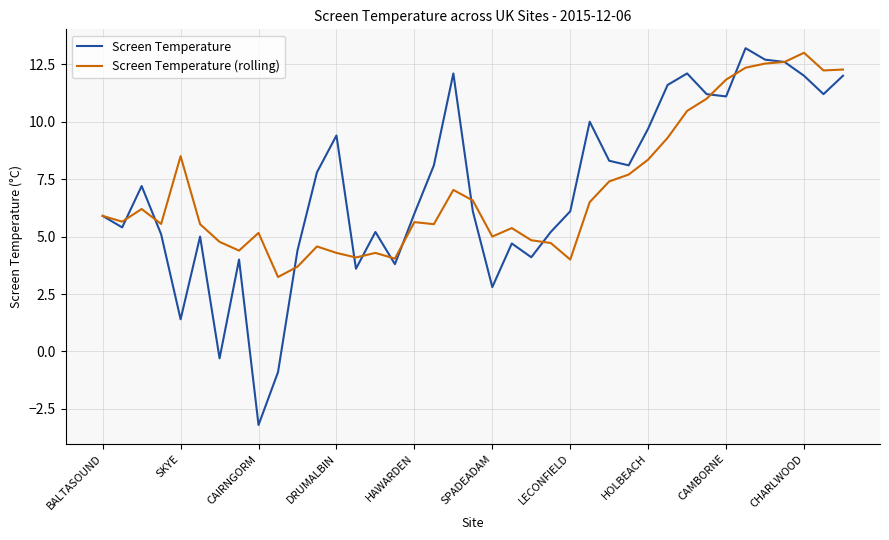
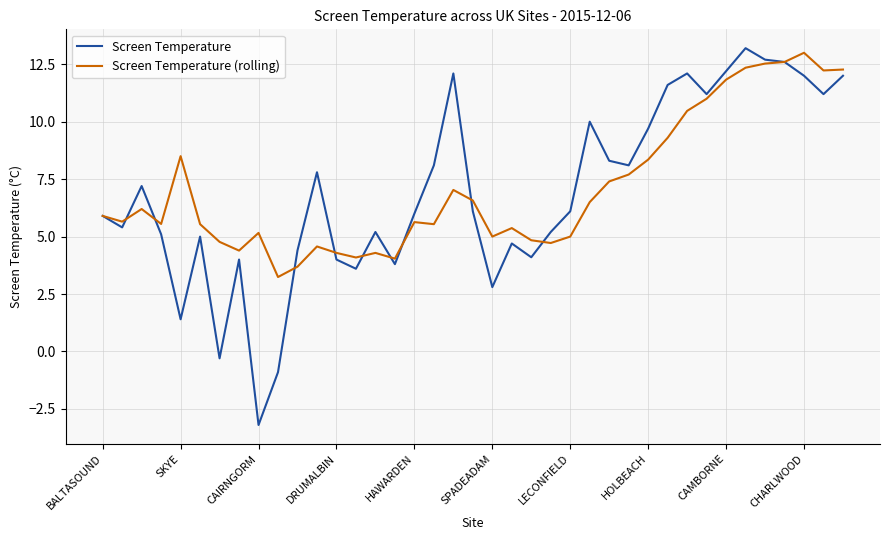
Screen Temperature, DRUMALBIN: 9.4 -> 4.0
Screen Temperature (rolling), LECONFIELD: 4 -> 5
Screen Temperature, CAMBORNE: 11.1 -> 12.2
